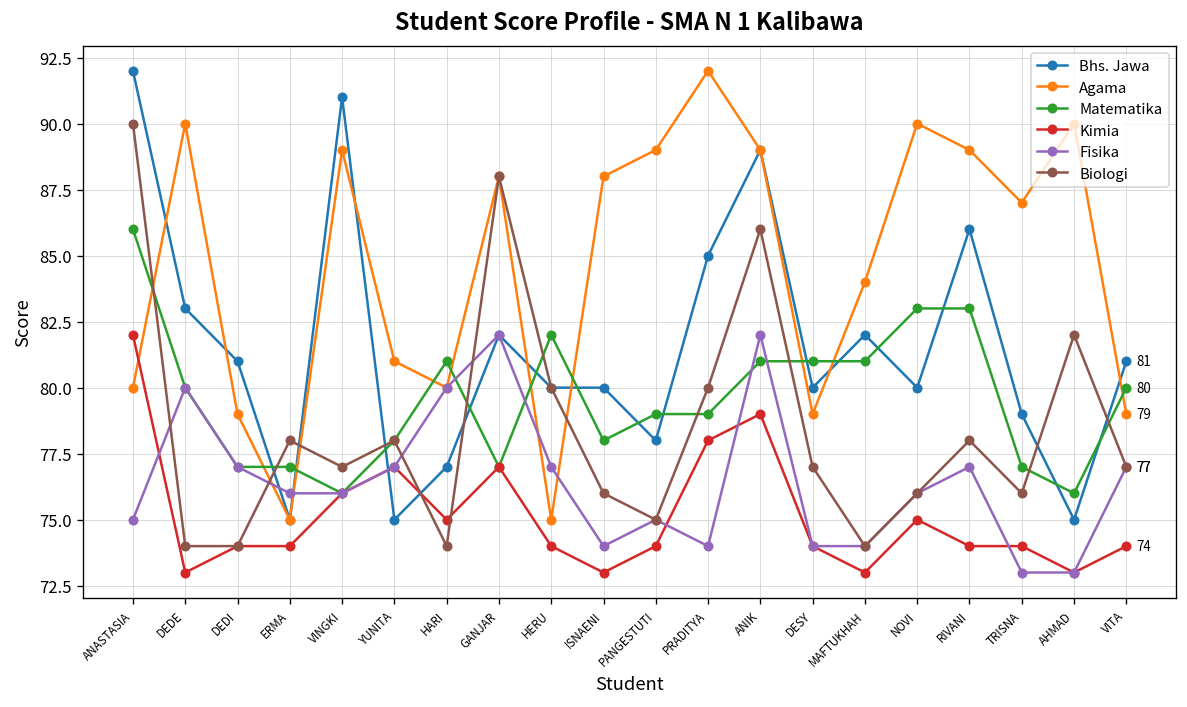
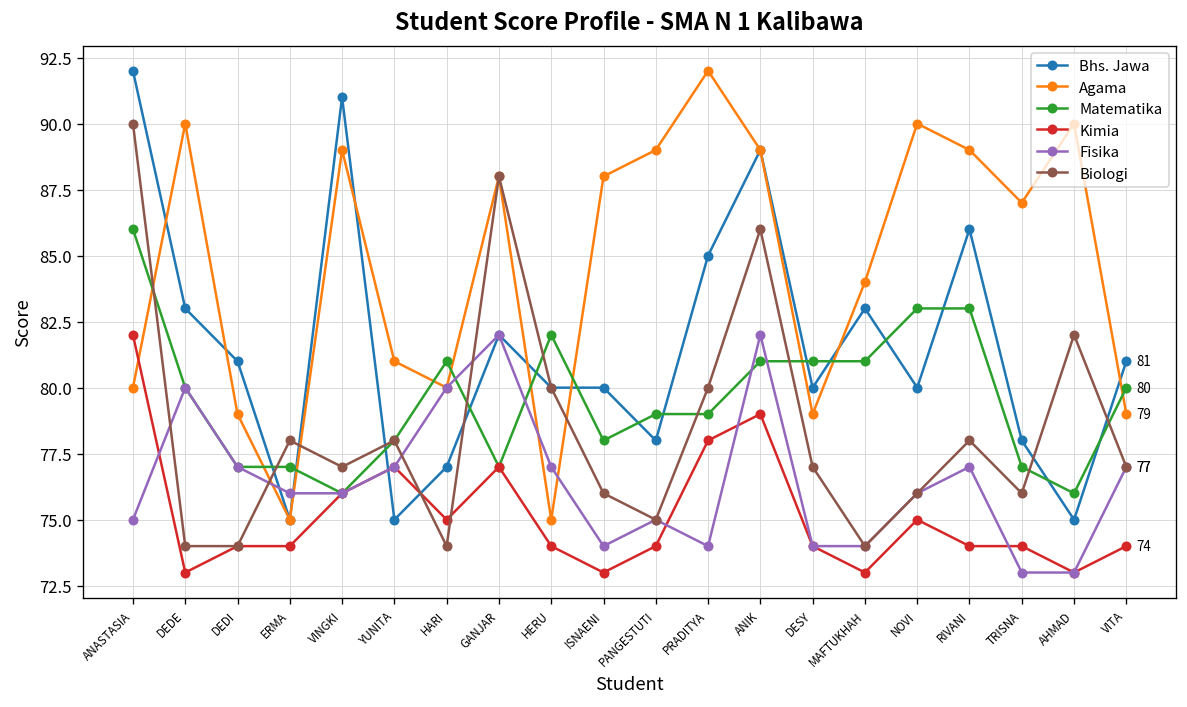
Bhs. Jawa, MAFTUKHAH: 82 -> 83
Bhs. Jawa, TRISNA: 79 -> 78
